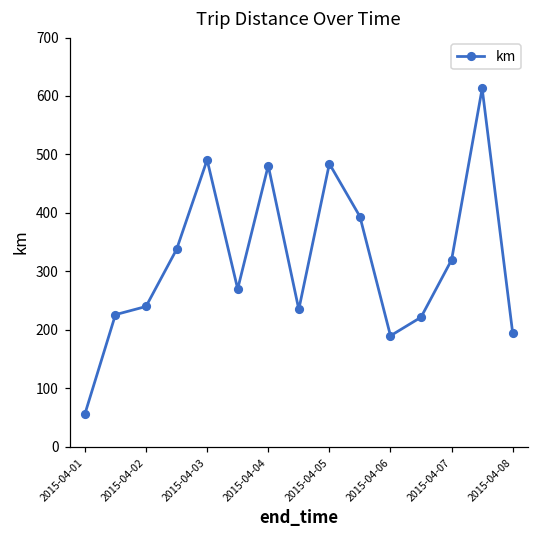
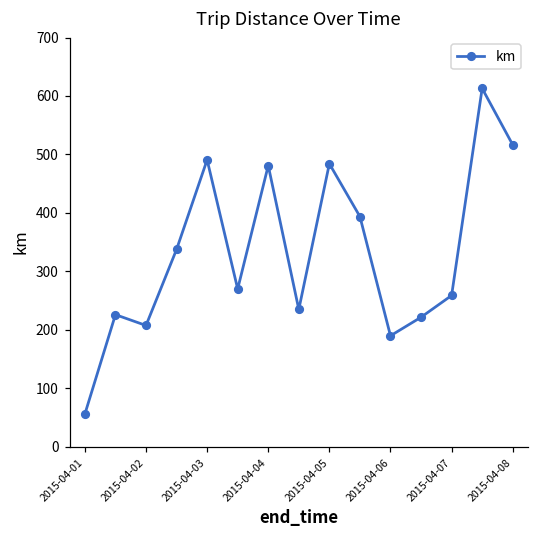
2015-04-02: 240 -> 210
2015-04-07: 320 -> 260
2015-04-08: 190 -> 520
